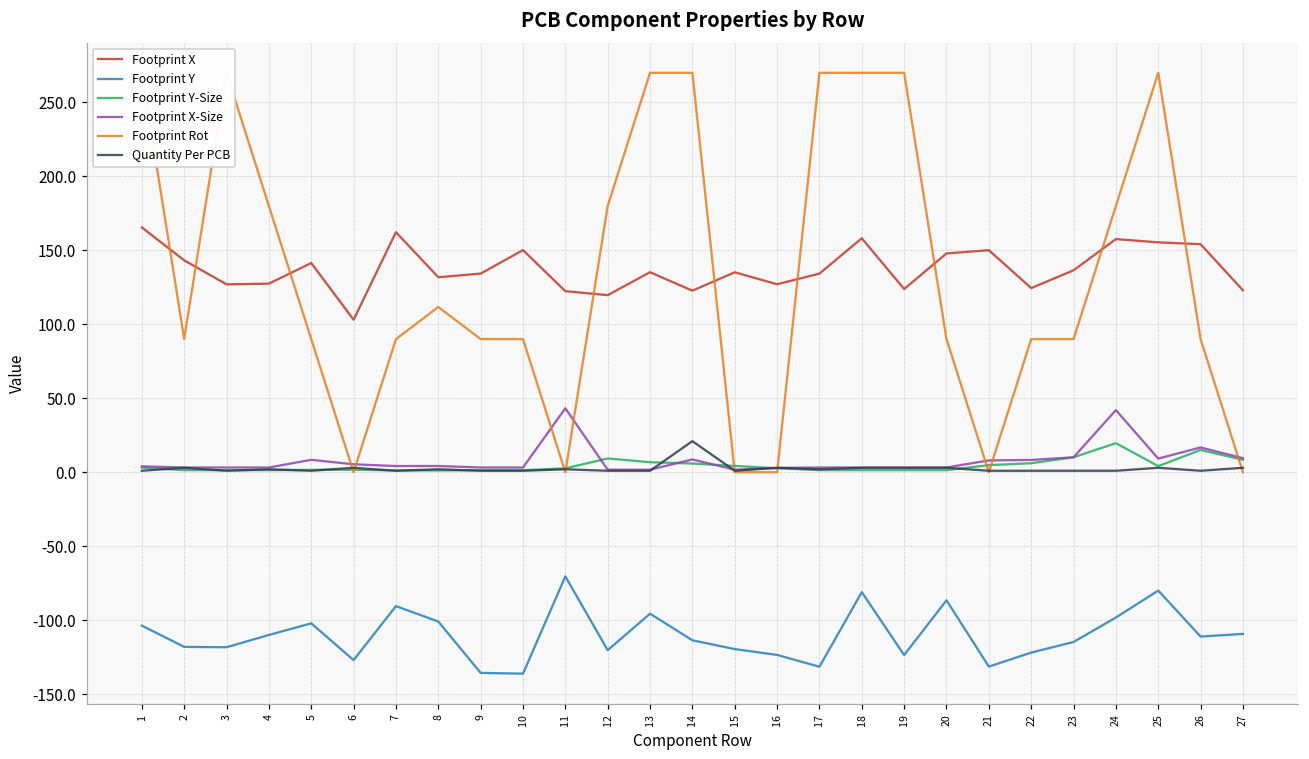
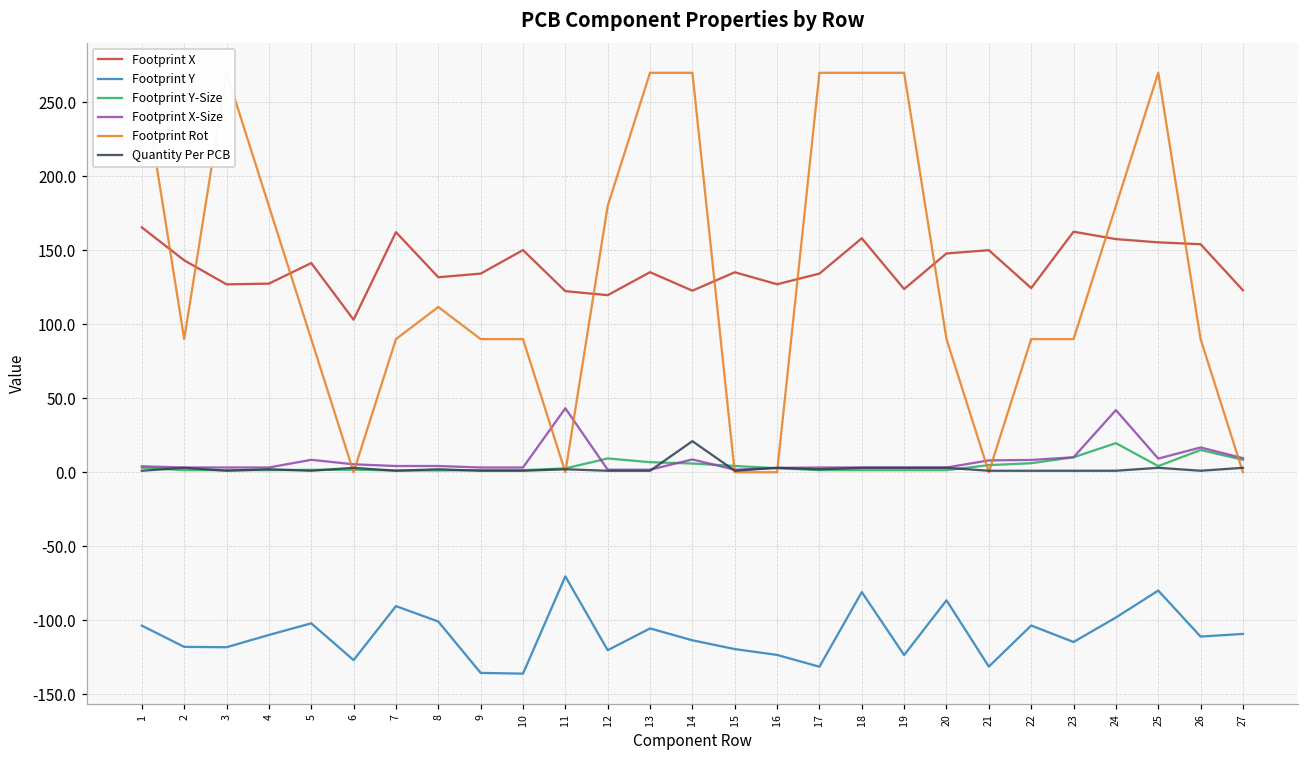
Footprint Y, 13: -96 -> -106
Footprint Y, 22: -122 -> -104
Footprint X, 23: 137 -> 163
